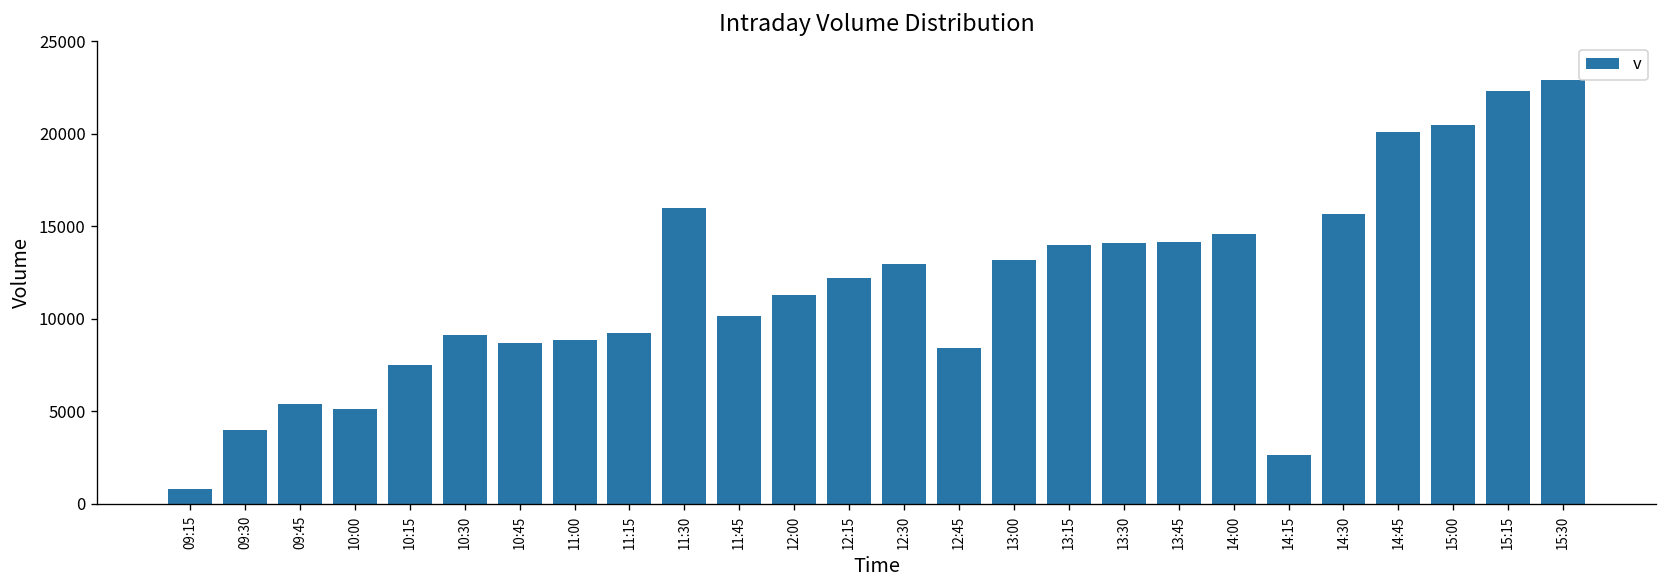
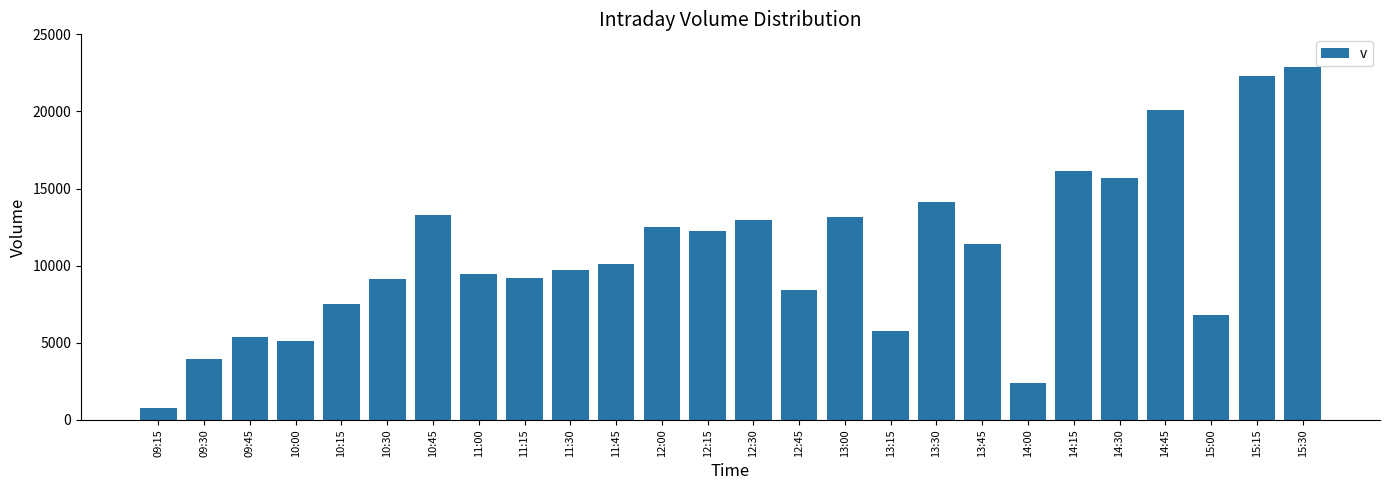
10:45: 8700 -> 13300
11:00: 8900 -> 9500
11:30: 16000 -> 9700
12:00: 11300 -> 12500
13:15: 14000 -> 5800
13:45: 14100 -> 11400
14:00: 14600 -> 2400
14:15: 2600 -> 16200
15:00: 20500 -> 6800
